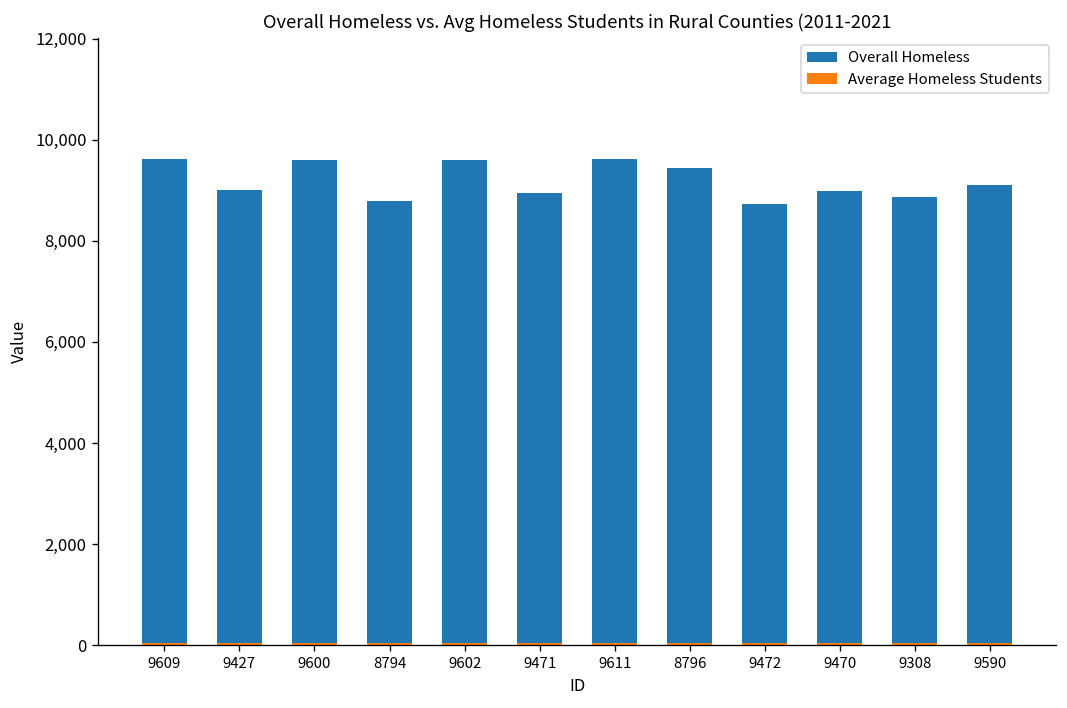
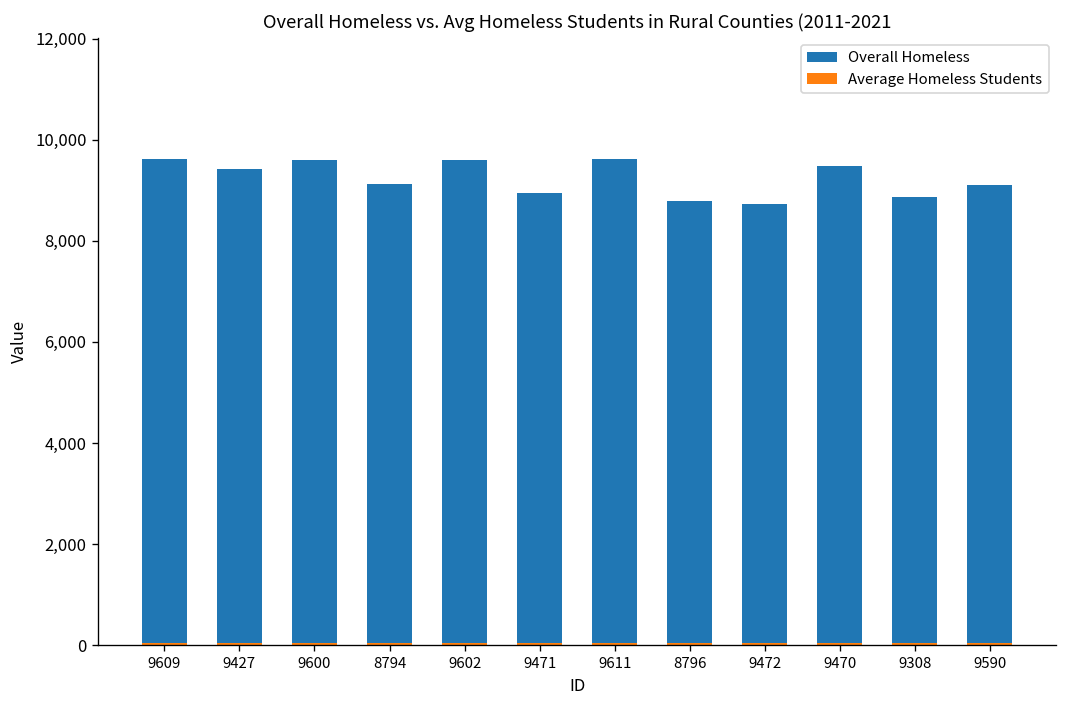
Overall Homeless, 9427: 9,000 -> 9,400
Overall Homeless, 8794: 8,800 -> 9,100
Overall Homeless, 8796: 9,400 -> 8,800
Overall Homeless, 9470: 9,000 -> 9,500
